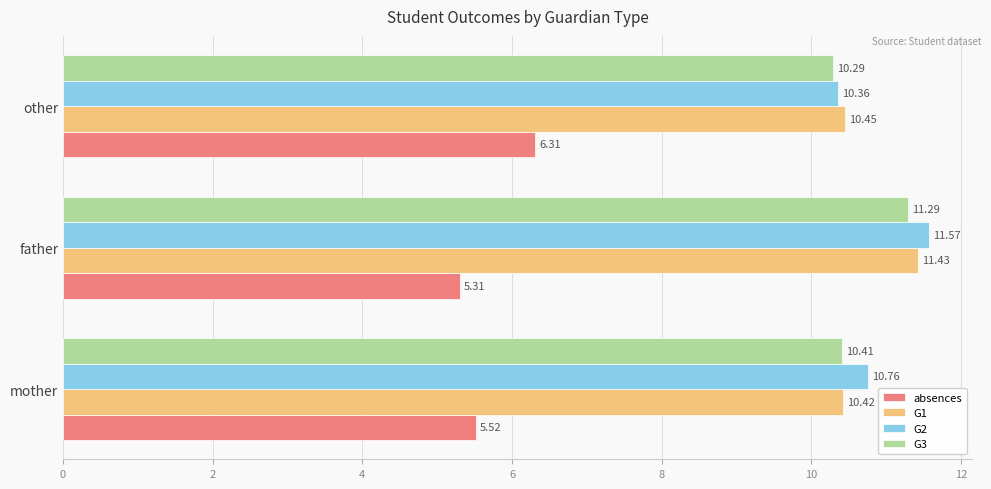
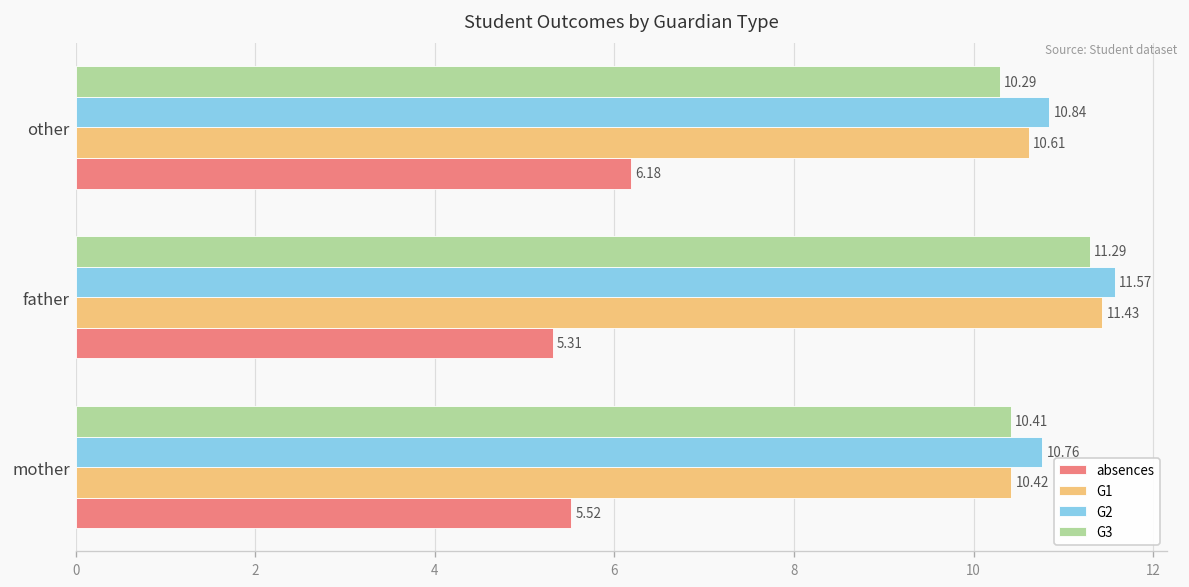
G2, other: 10.36 -> 10.84
G1, other: 10.45 -> 10.61
absences, other: 6.31 -> 6.18
